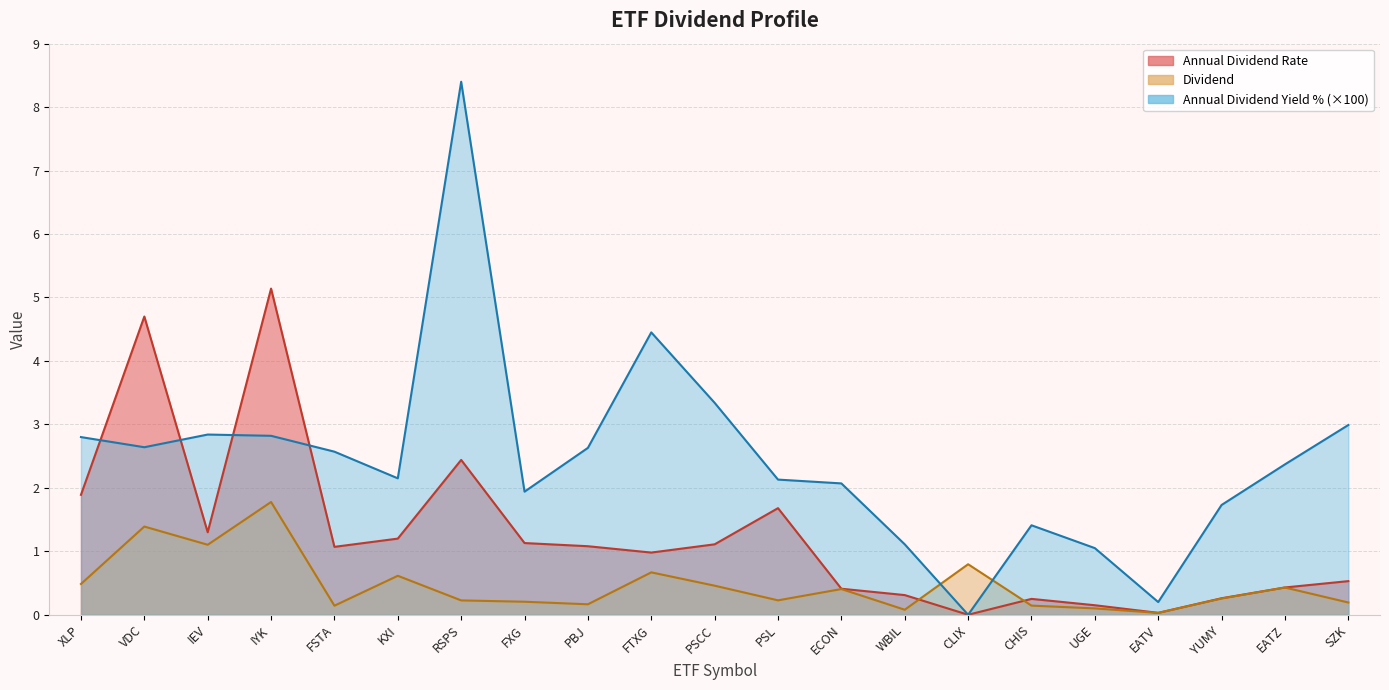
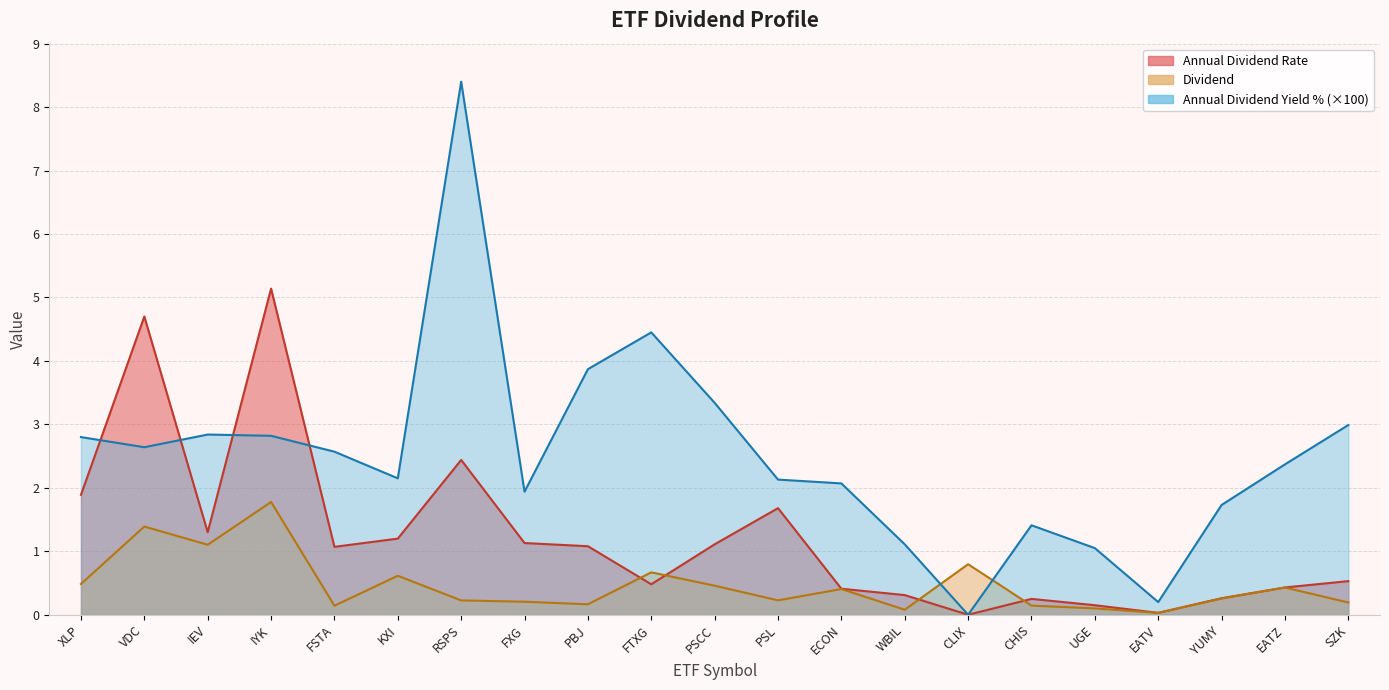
Annual Dividend Yield % (×100), PBJ: 2.6 -> 3.9
Annual Dividend Rate, FTXG: 1.0 -> 0.5
